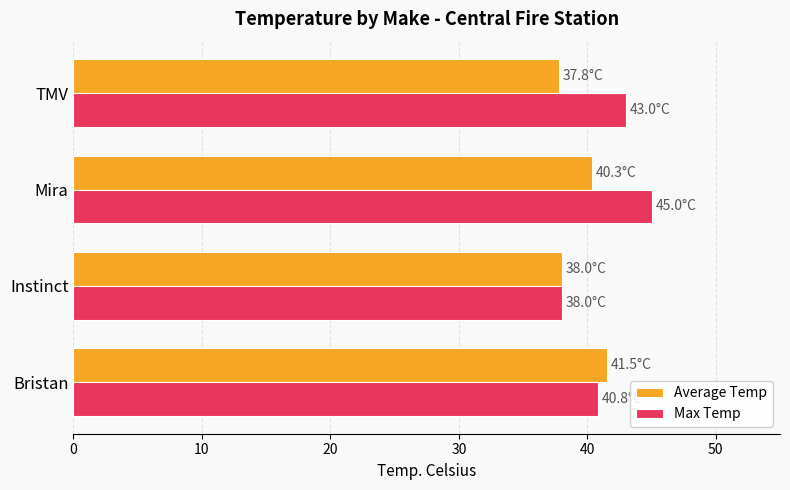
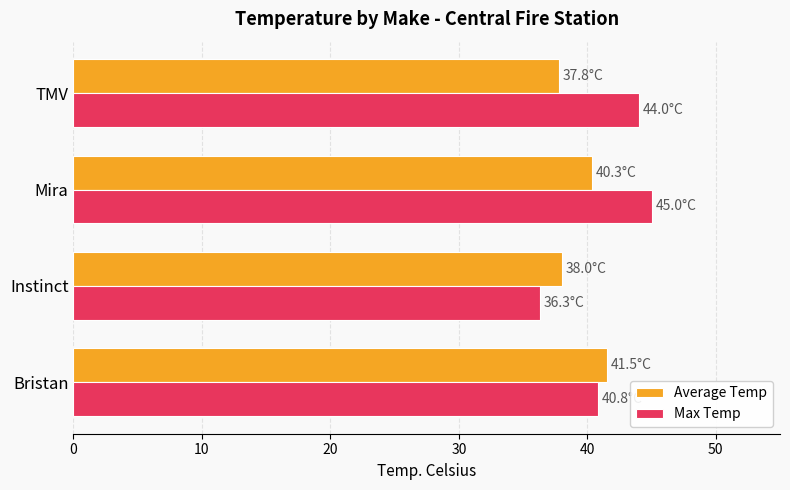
Max Temp, TMV: 43.0°C -> 44.0°C
Max Temp, Instinct: 38.0°C -> 36.3°C
